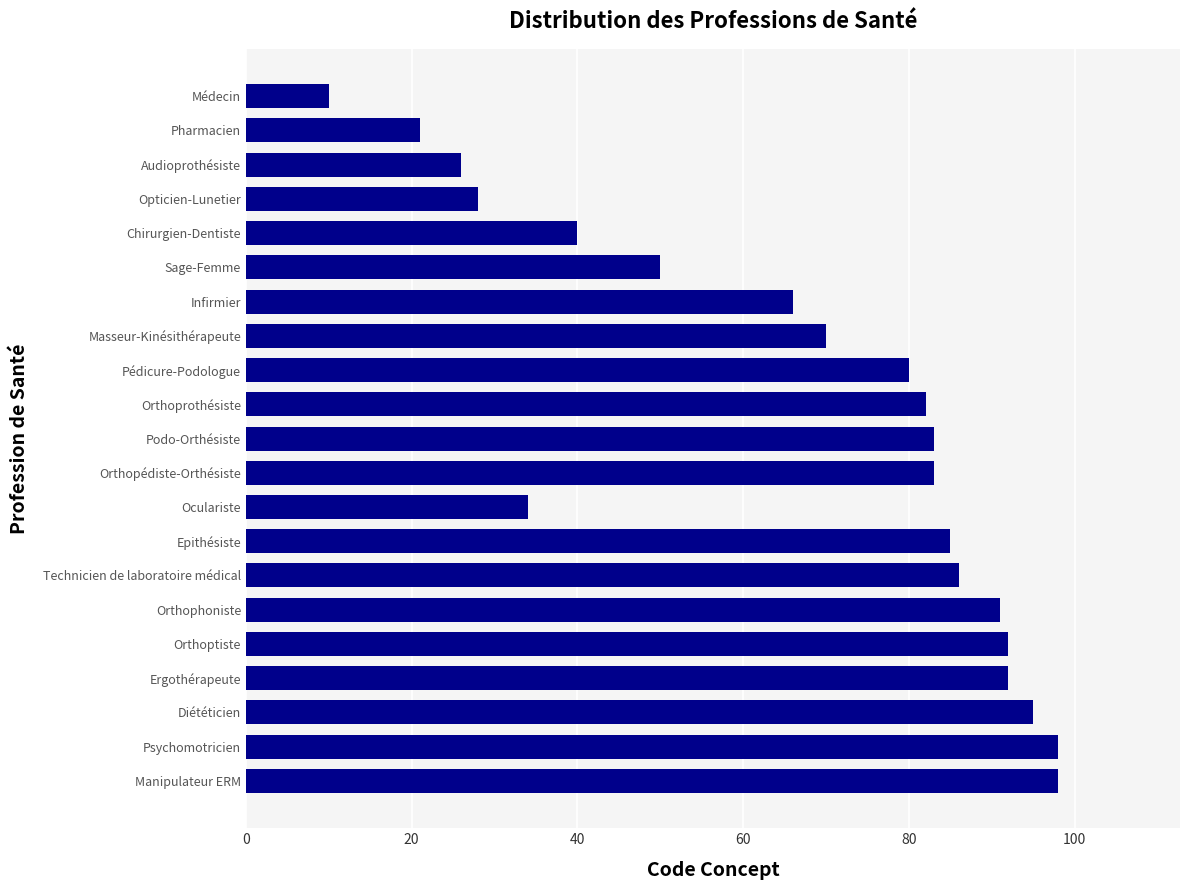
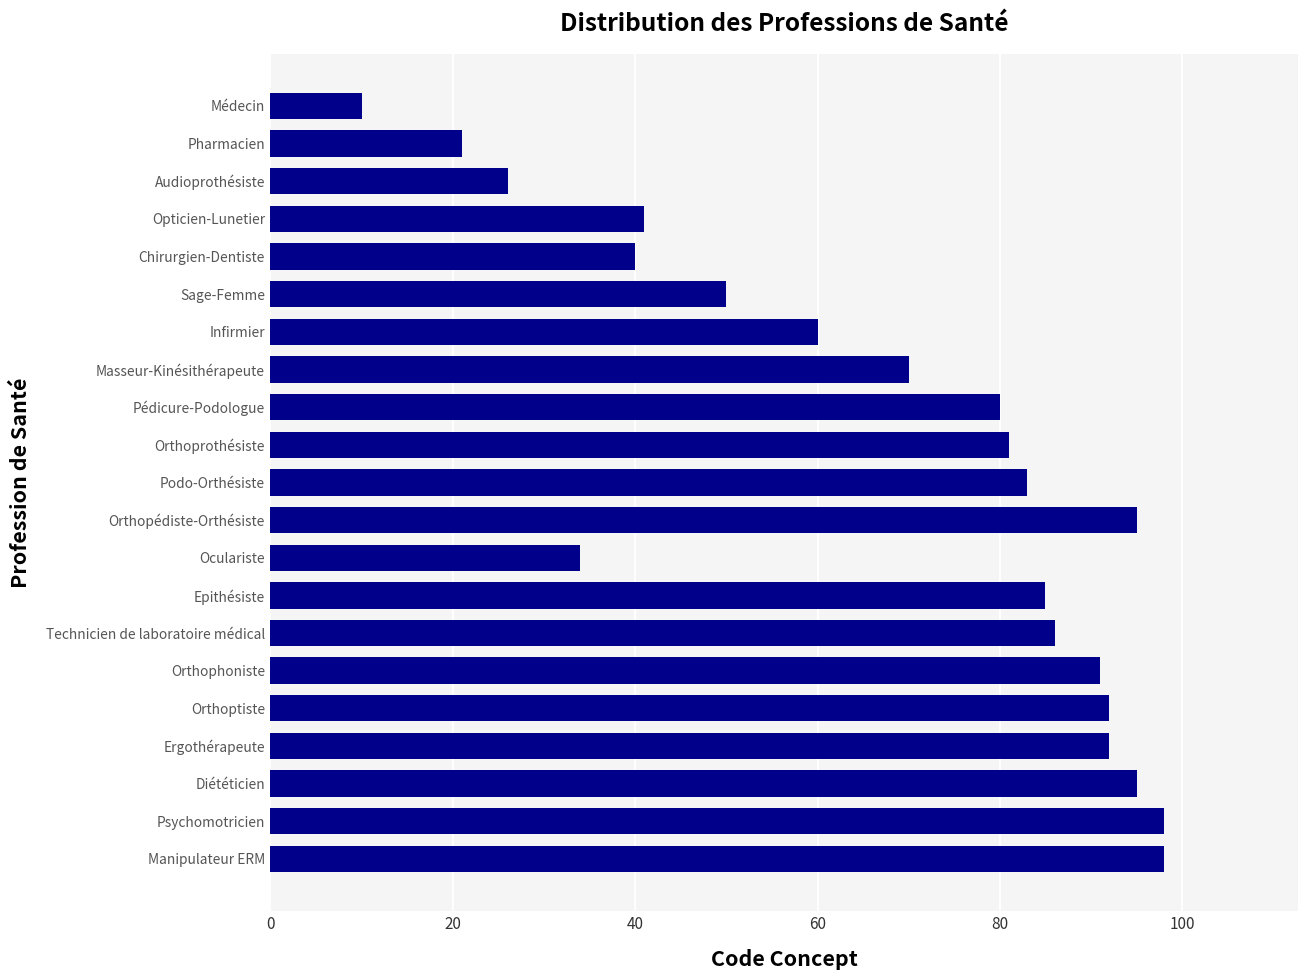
Opticien-Lunetier: 28 -> 41
Infirmier: 66 -> 60
Orthoprothésiste: 82 -> 81
Orthopédiste-Orthésiste: 83 -> 95
